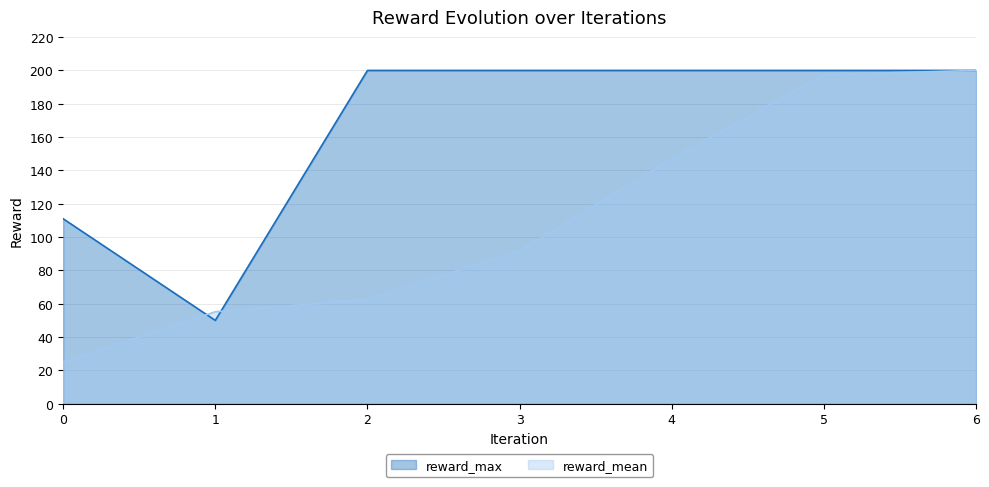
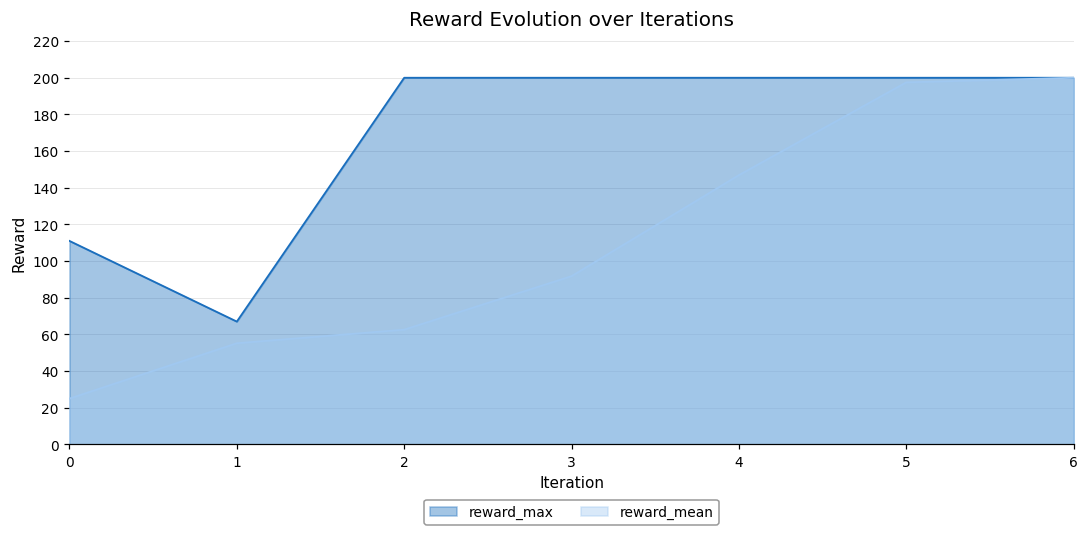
reward_max, 1: 50 -> 67
